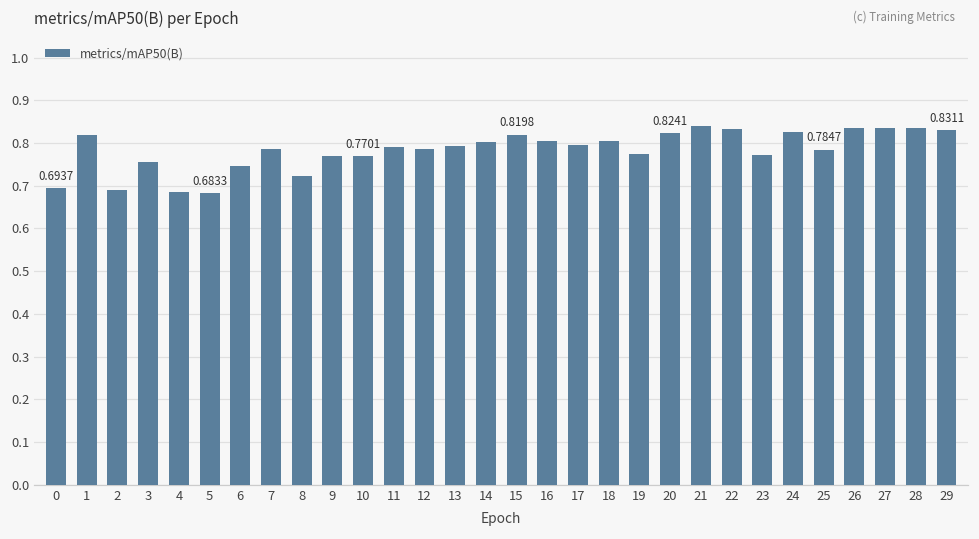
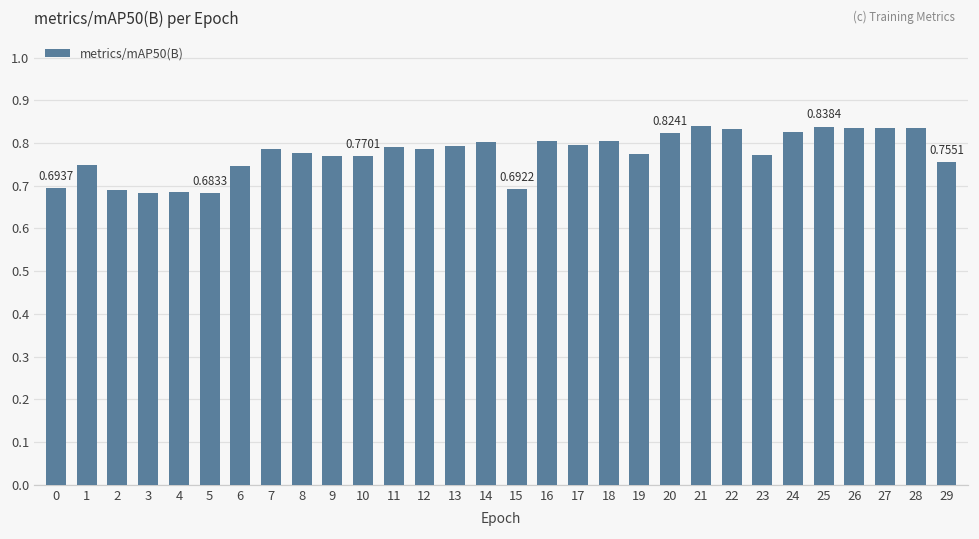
1: 0.82 -> 0.75
3: 0.76 -> 0.68
8: 0.72 -> 0.78
15: 0.8198 -> 0.6922
25: 0.7847 -> 0.8384
29: 0.8311 -> 0.7551
